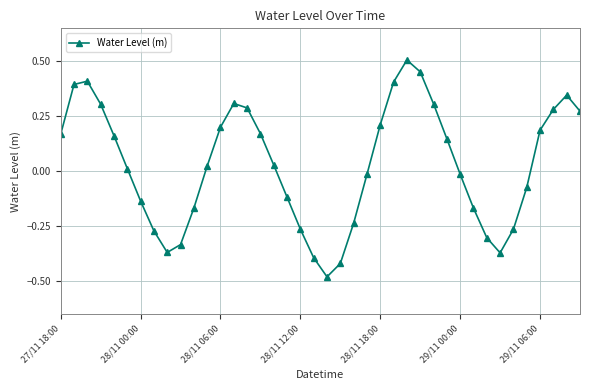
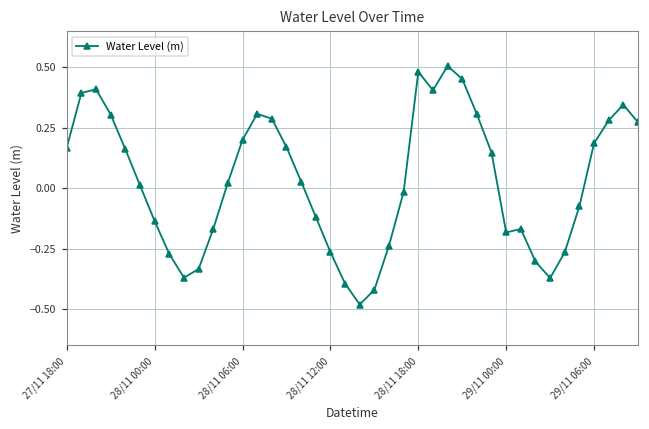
28/11 18:00: 0.21 -> 0.48
29/11 00:00: -0.01 -> -0.18
